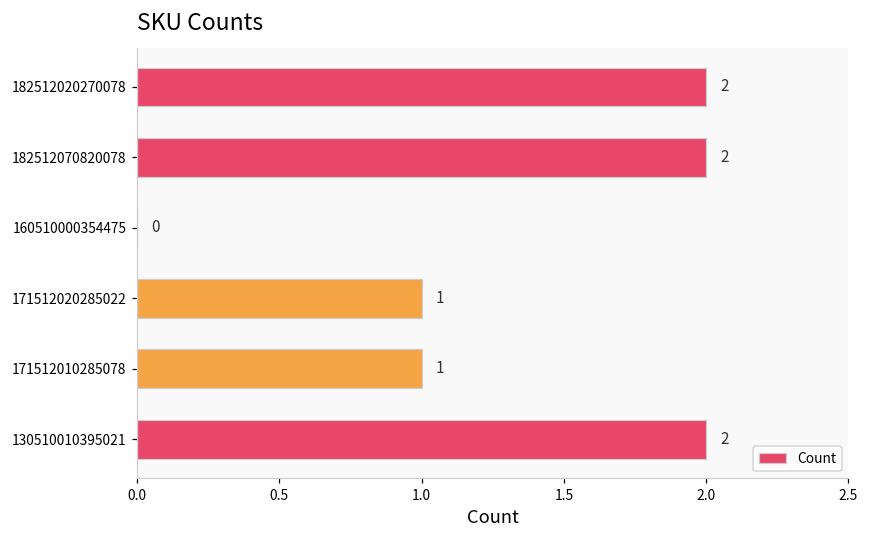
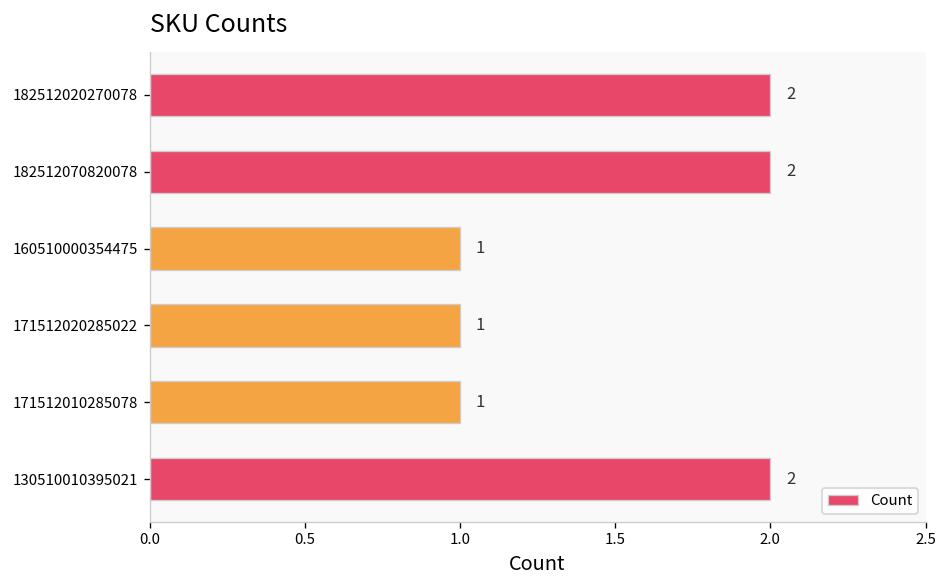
160510000354475: 0 -> 1
